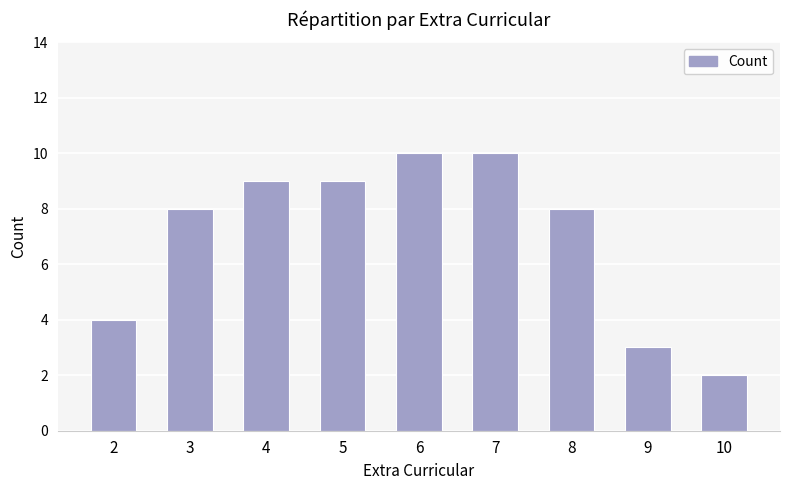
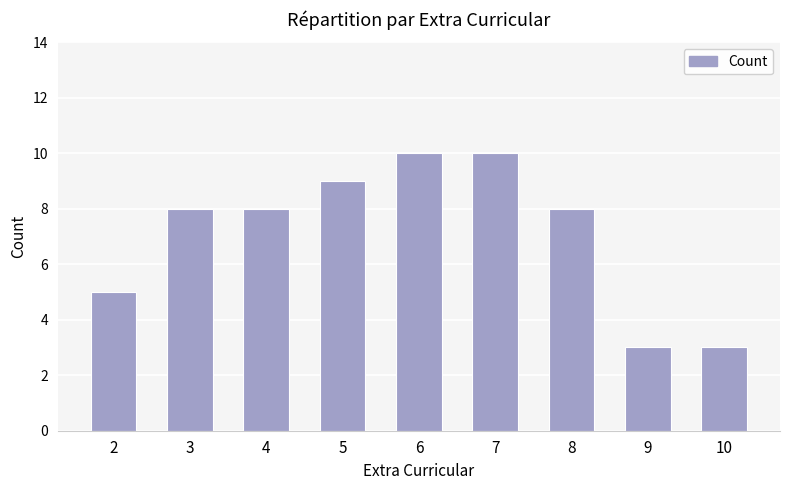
2: 4 -> 5
4: 9 -> 8
10: 2 -> 3
